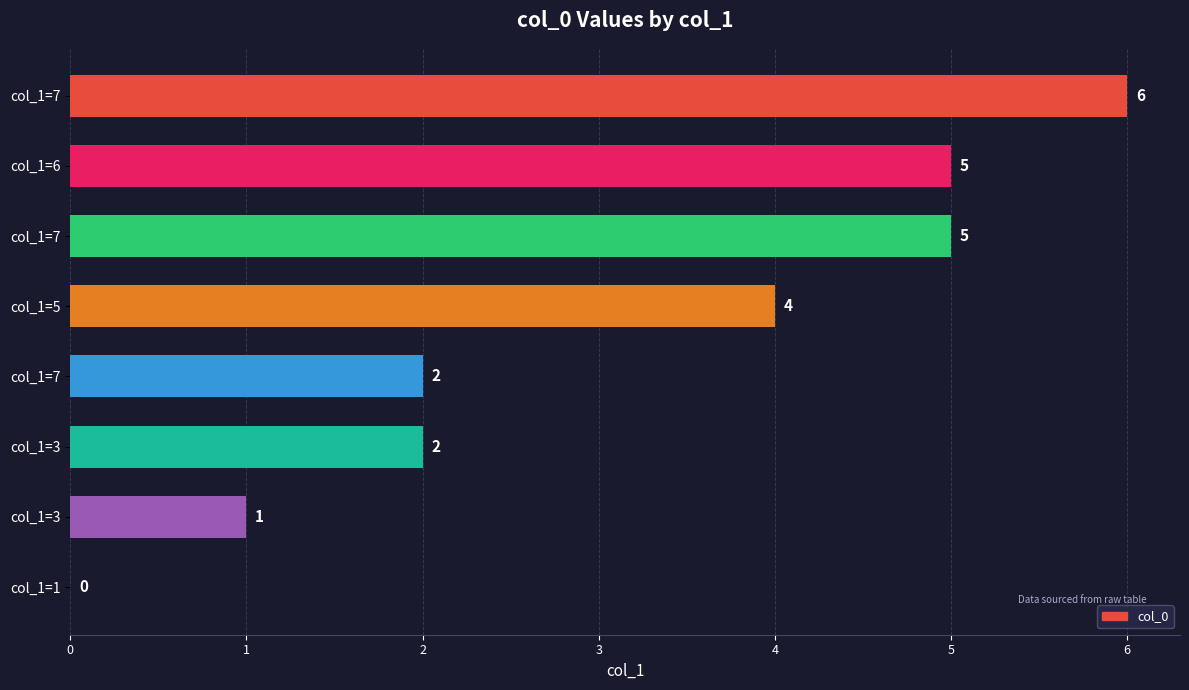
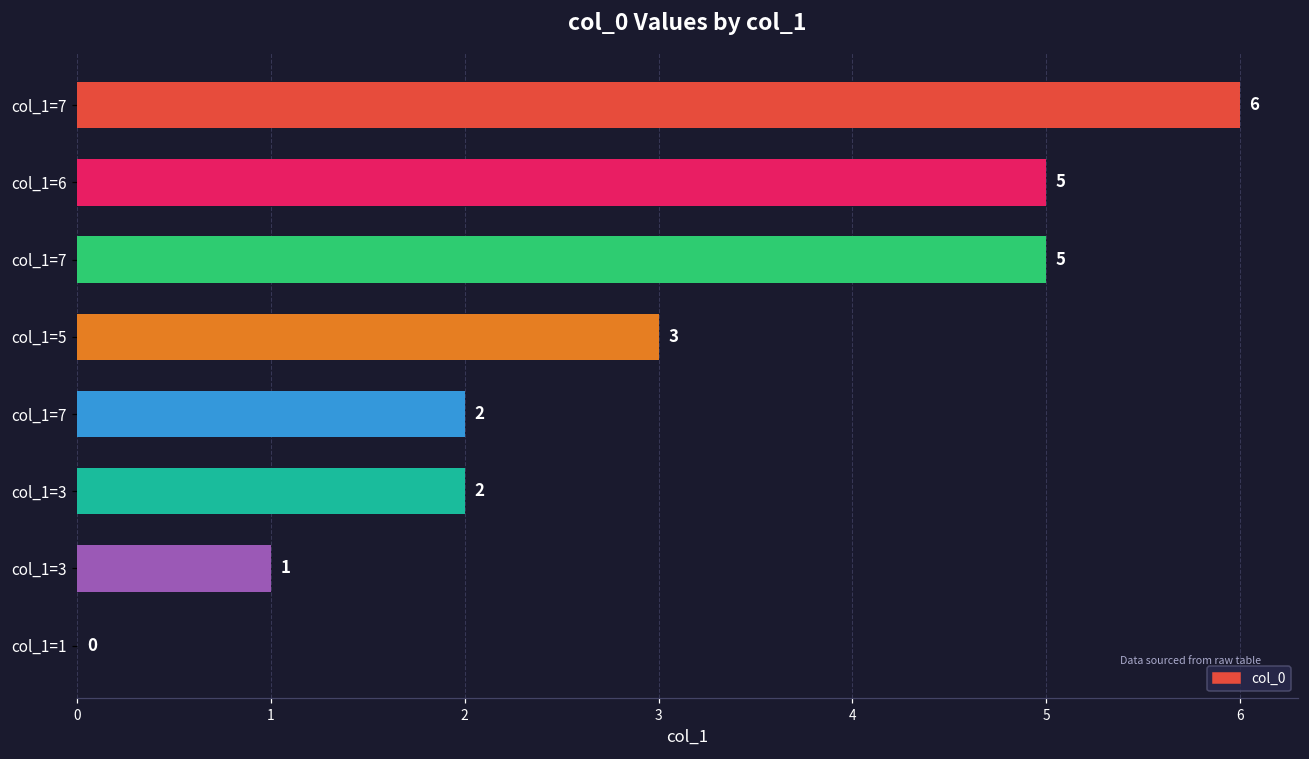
col_1=5: 4 -> 3
